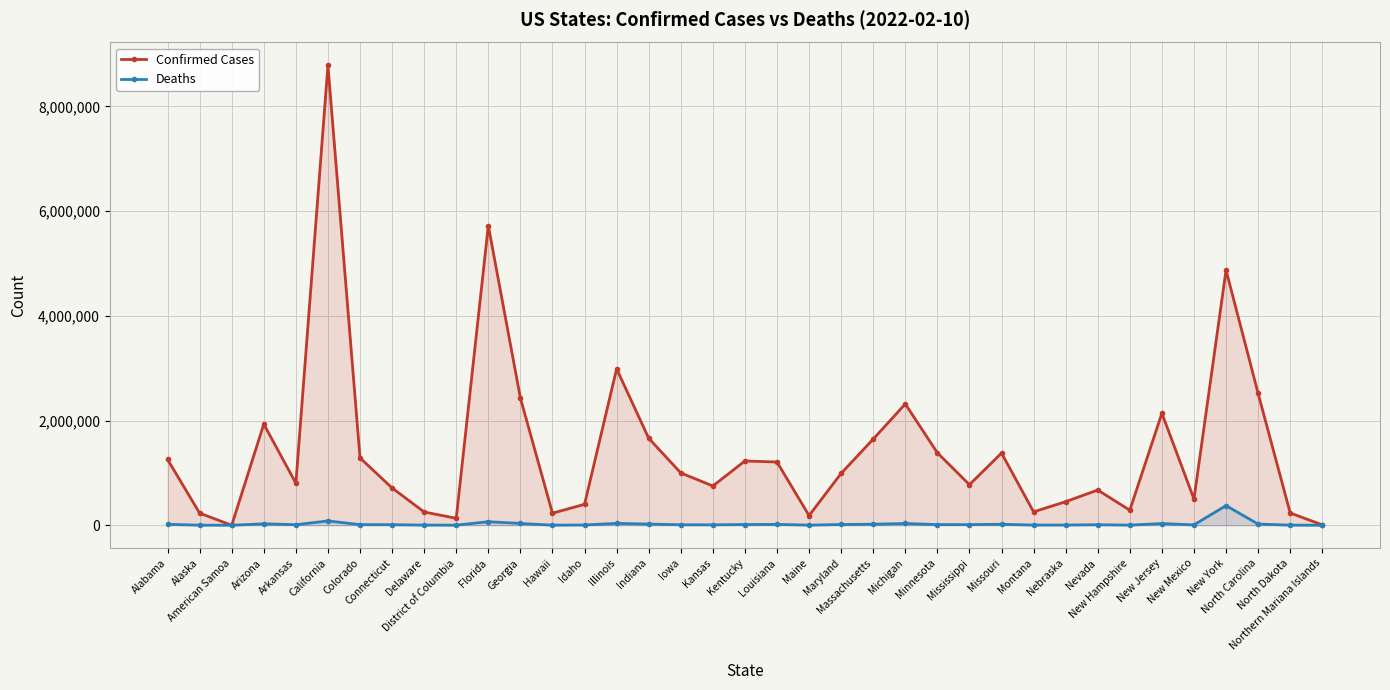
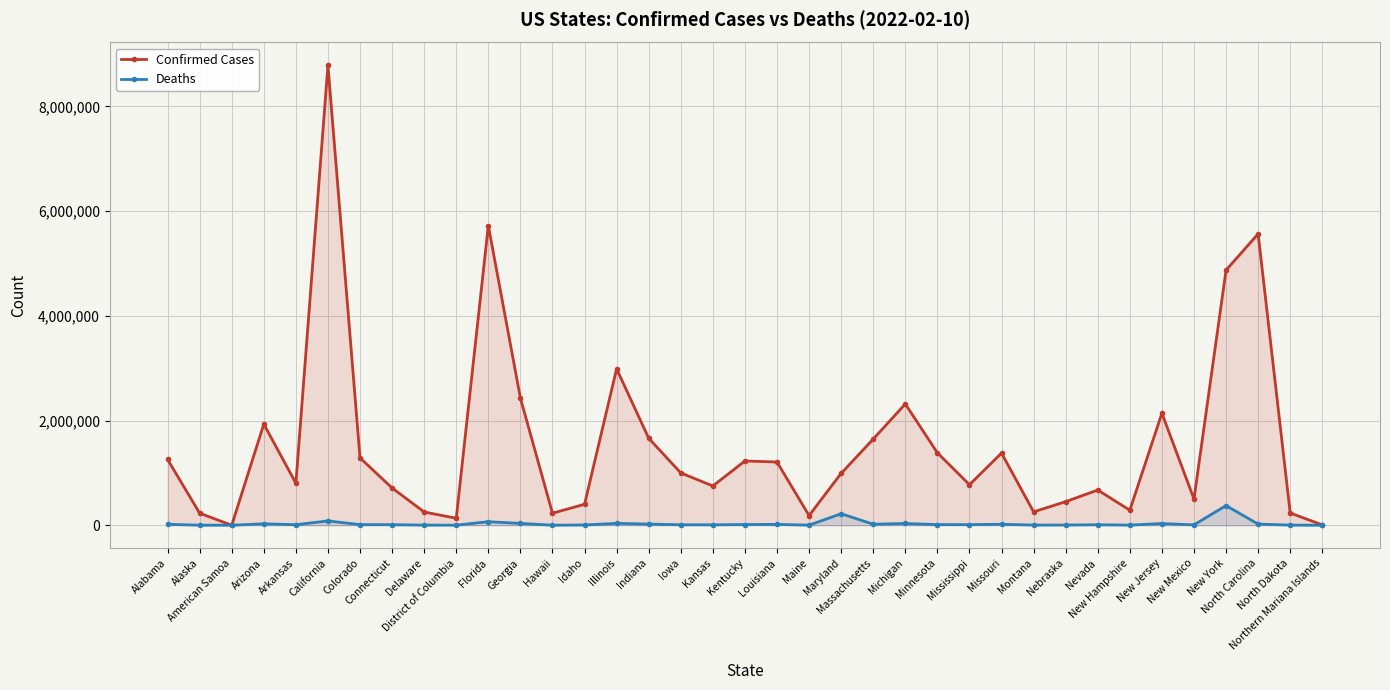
Deaths, Maryland: 0 -> 200,000
Confirmed Cases, North Carolina: 2,500,000 -> 5,600,000
